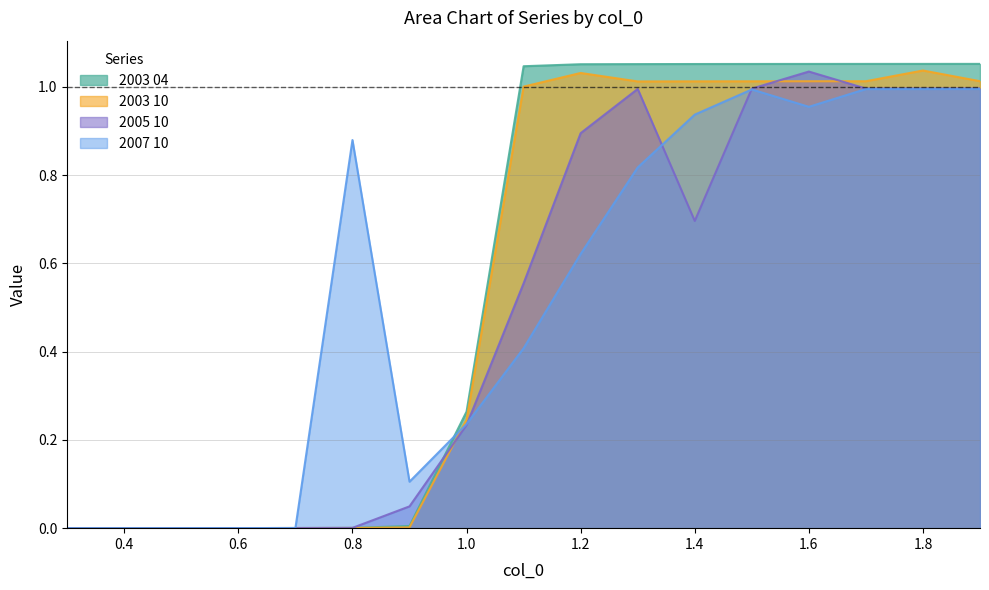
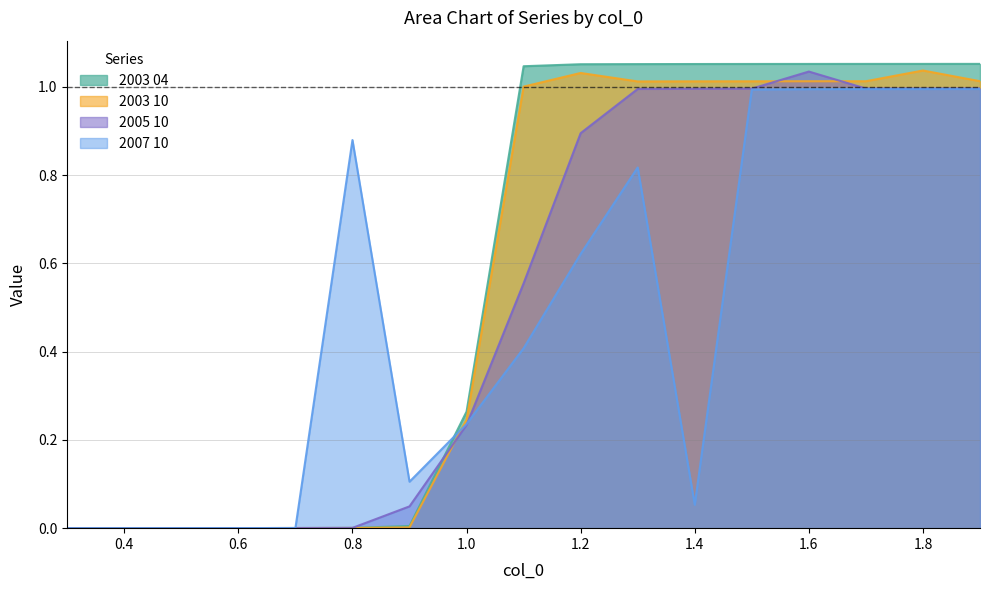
2005 10, 1.4: 0.70 -> 1.00
2007 10, 1.4: 0.94 -> 0.05
2007 10, 1.6: 0.95 -> 0.99
